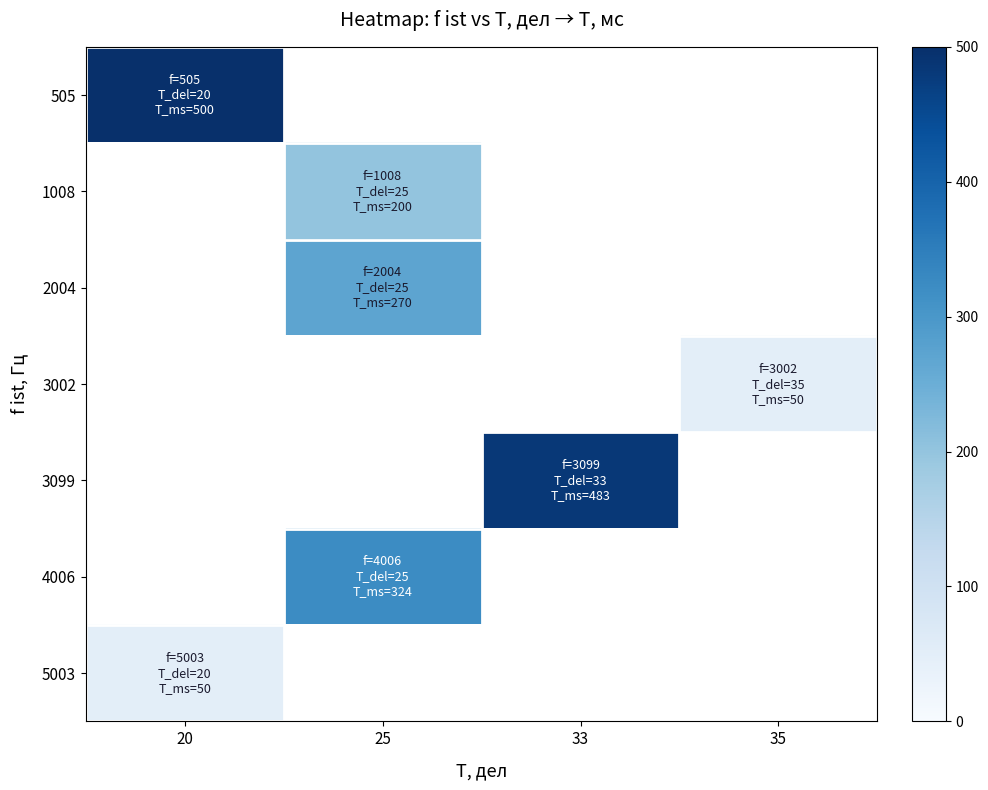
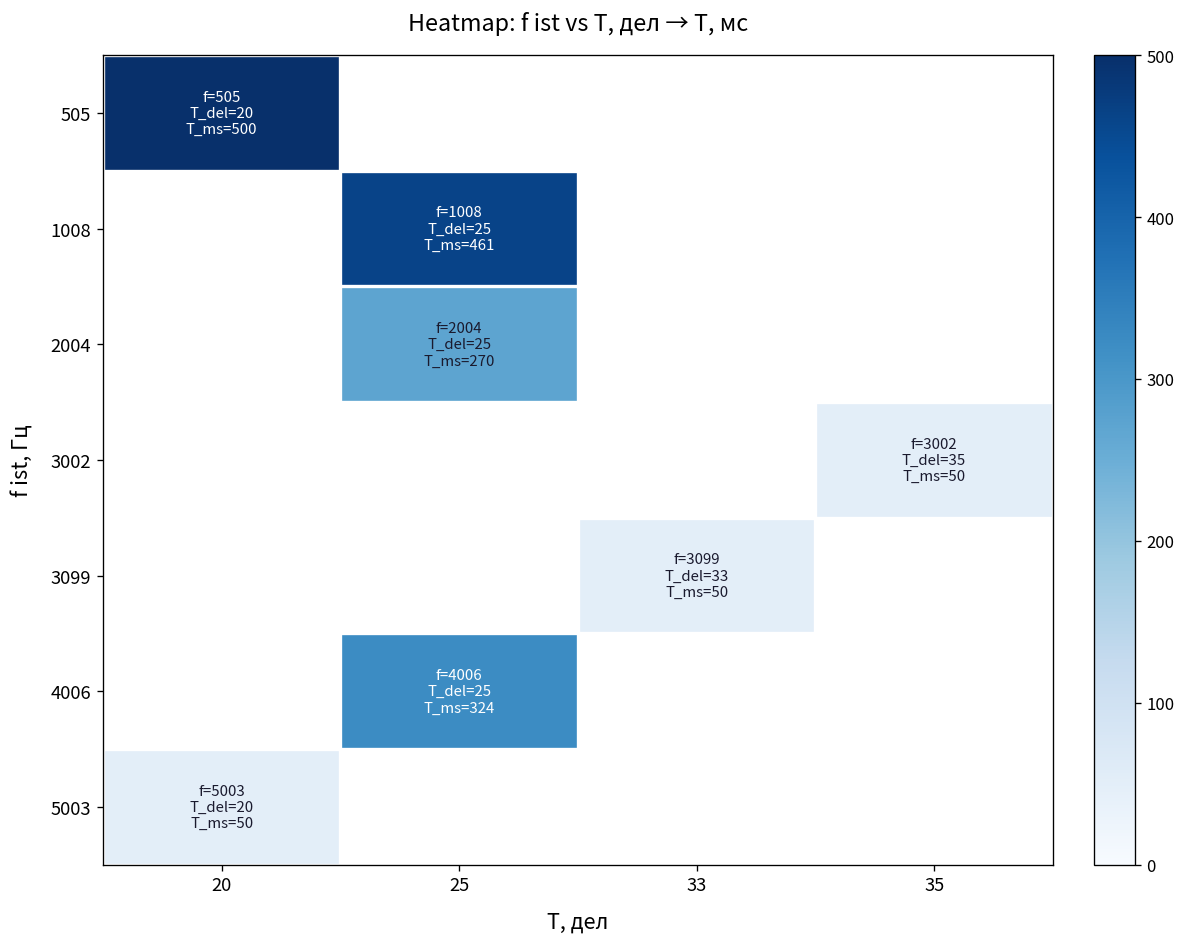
1008, 25: 200 -> 461
3099, 33: 483 -> 50
